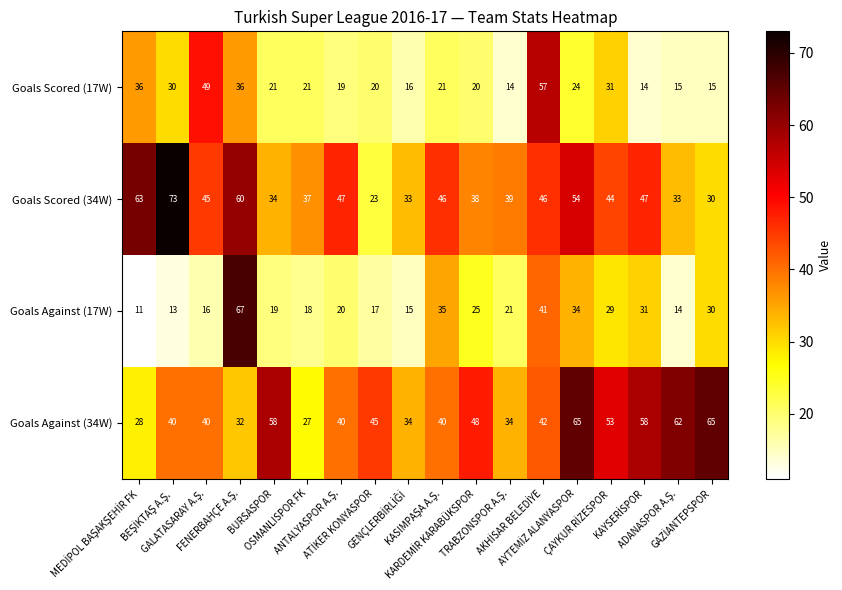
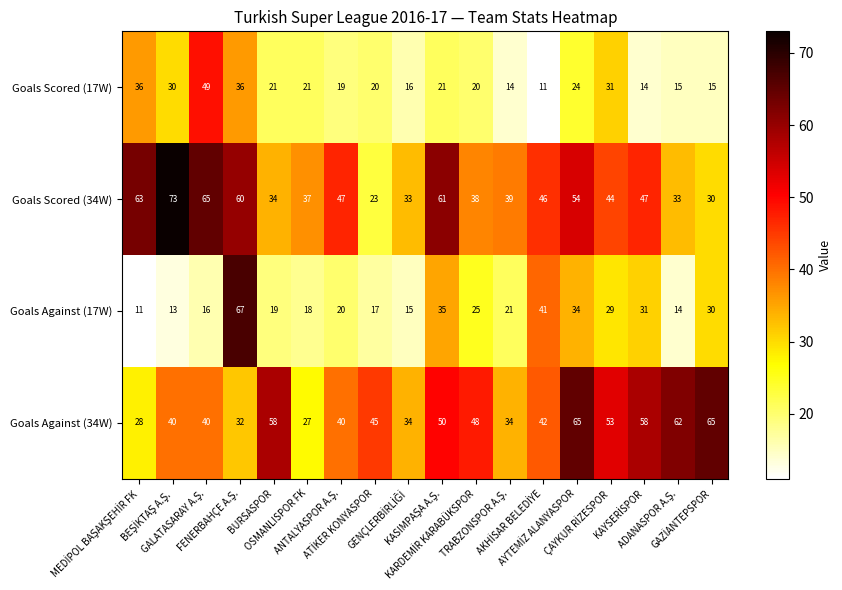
Goals Scored (17W), AKHİSAR BELEDİYE: 57 -> 11
Goals Scored (34W), GALATASARAY A.Ş.: 45 -> 65
Goals Scored (34W), KASIMPAŞA A.Ş.: 46 -> 61
Goals Against (34W), KASIMPAŞA A.Ş.: 40 -> 50
